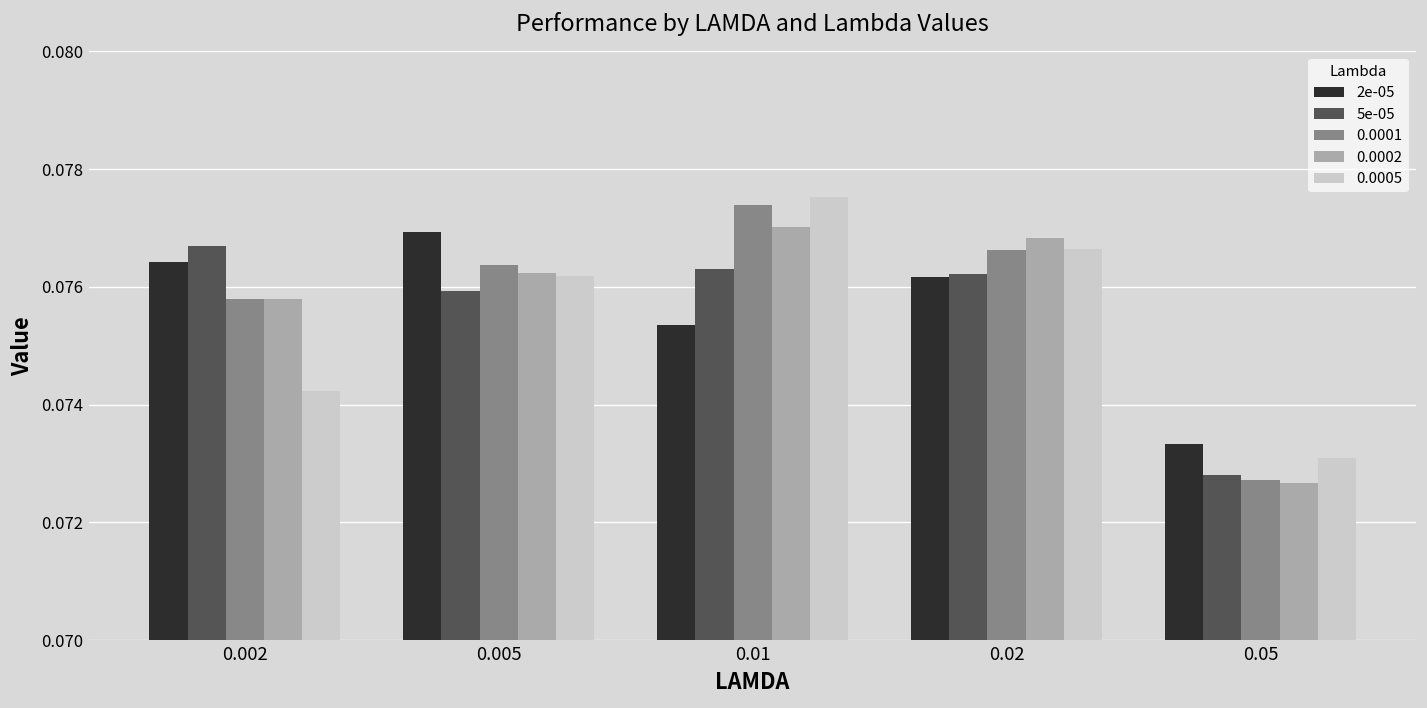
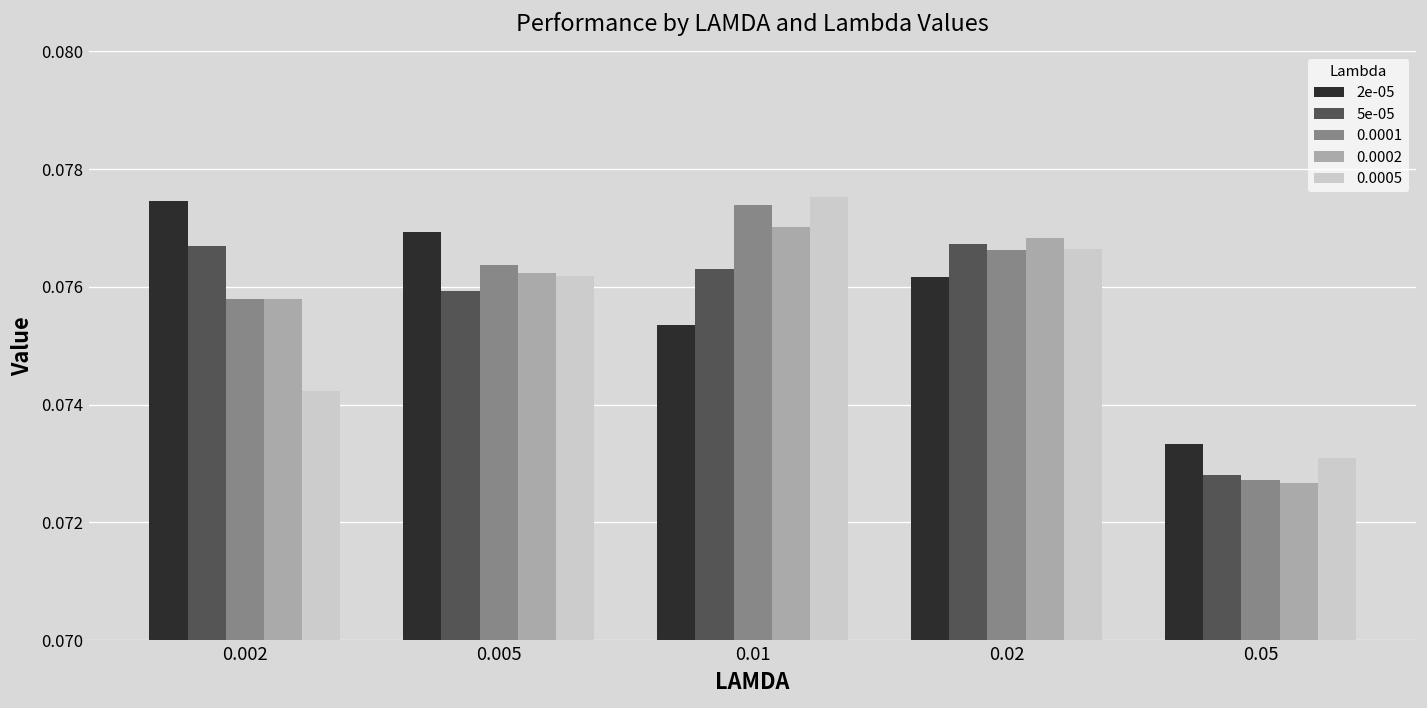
2e-05, 0.002: 0.0764 -> 0.0775
5e-05, 0.02: 0.0762 -> 0.0767
